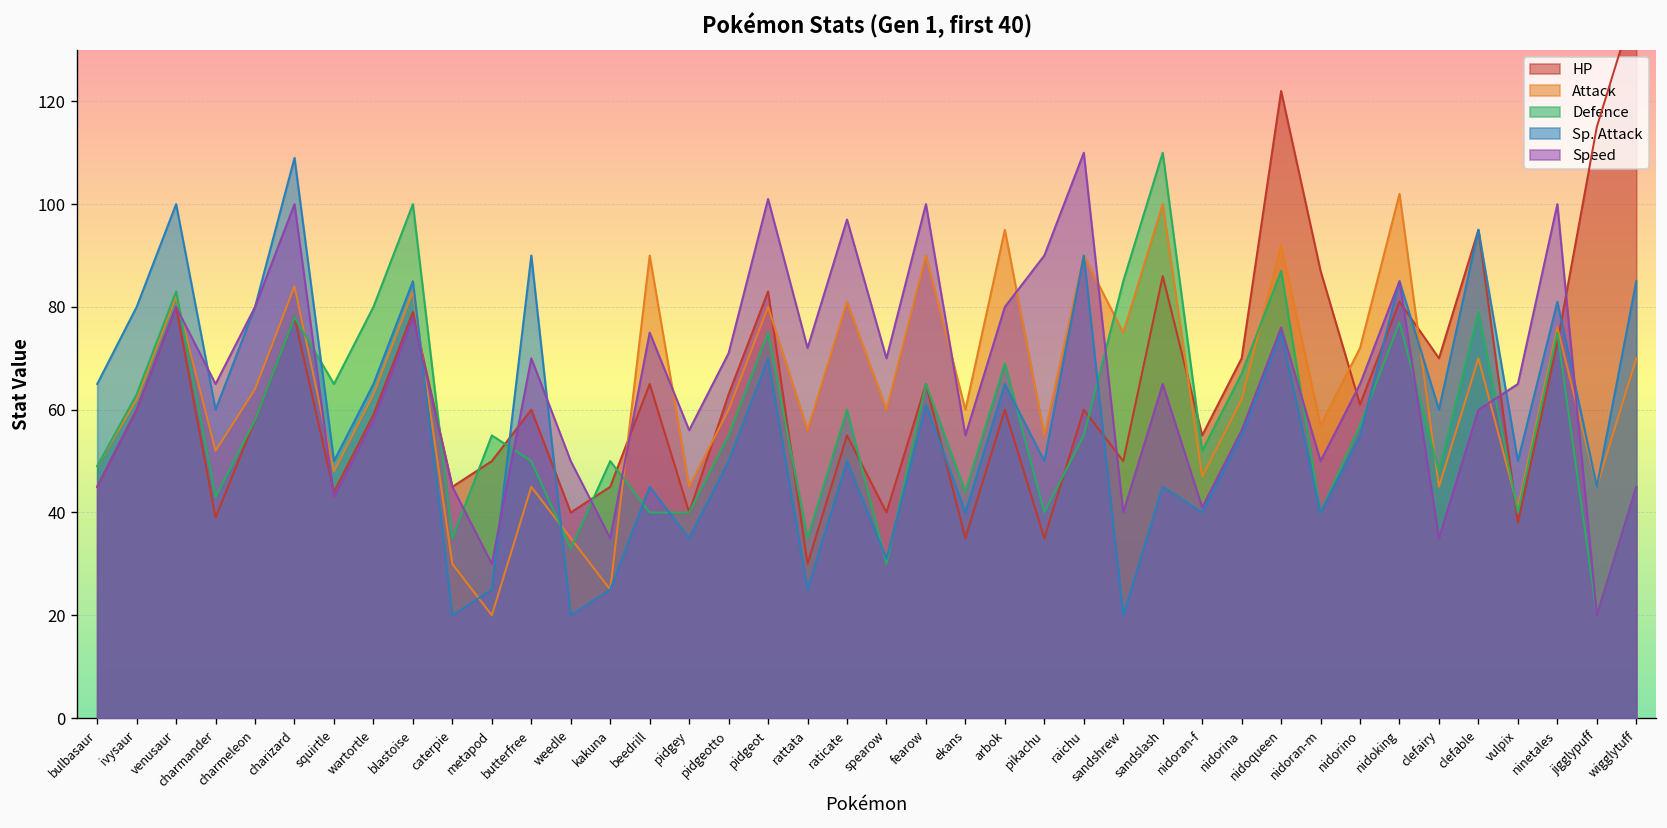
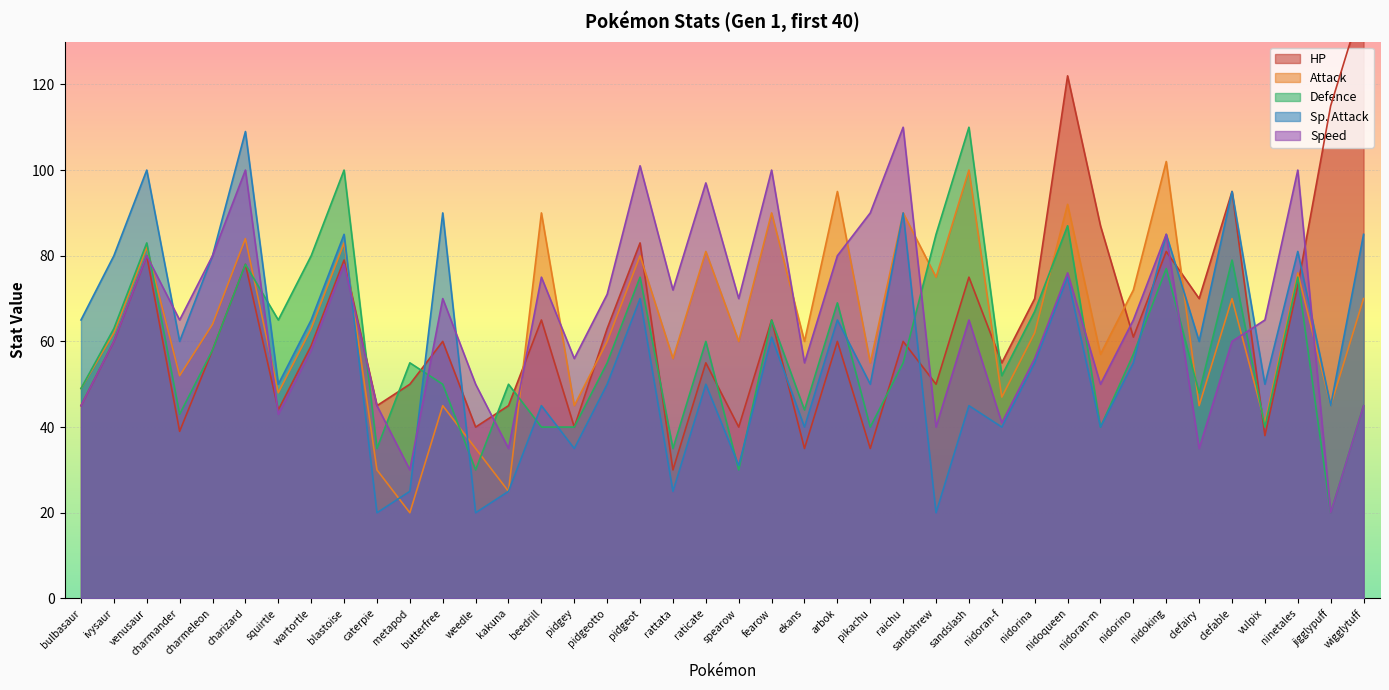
Defence, weedle: 33 -> 30
HP, sandslash: 86 -> 75
